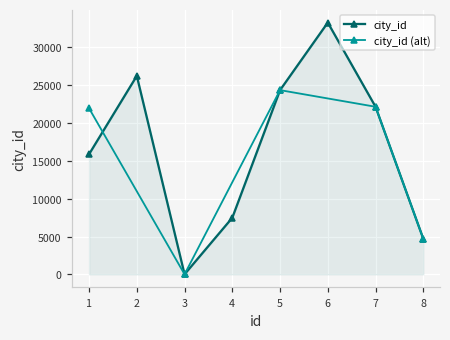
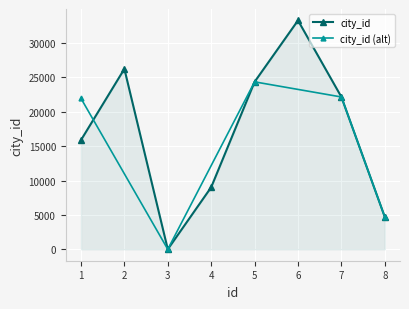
city_id, 4: 7000 -> 9000
